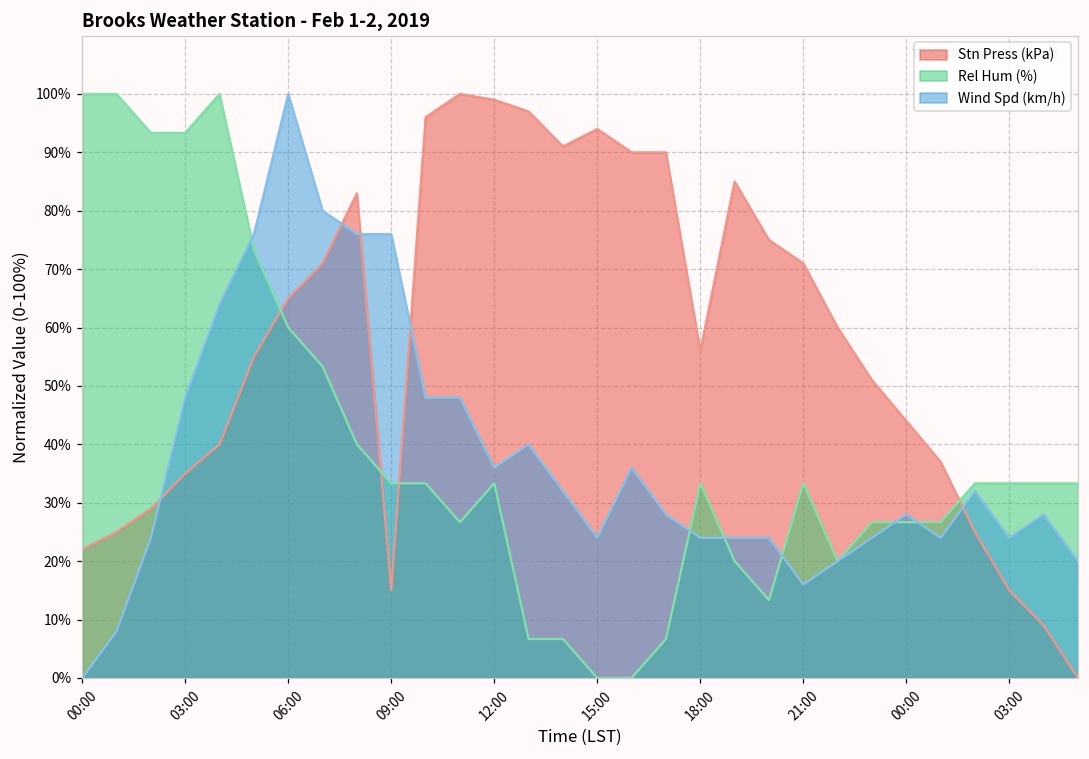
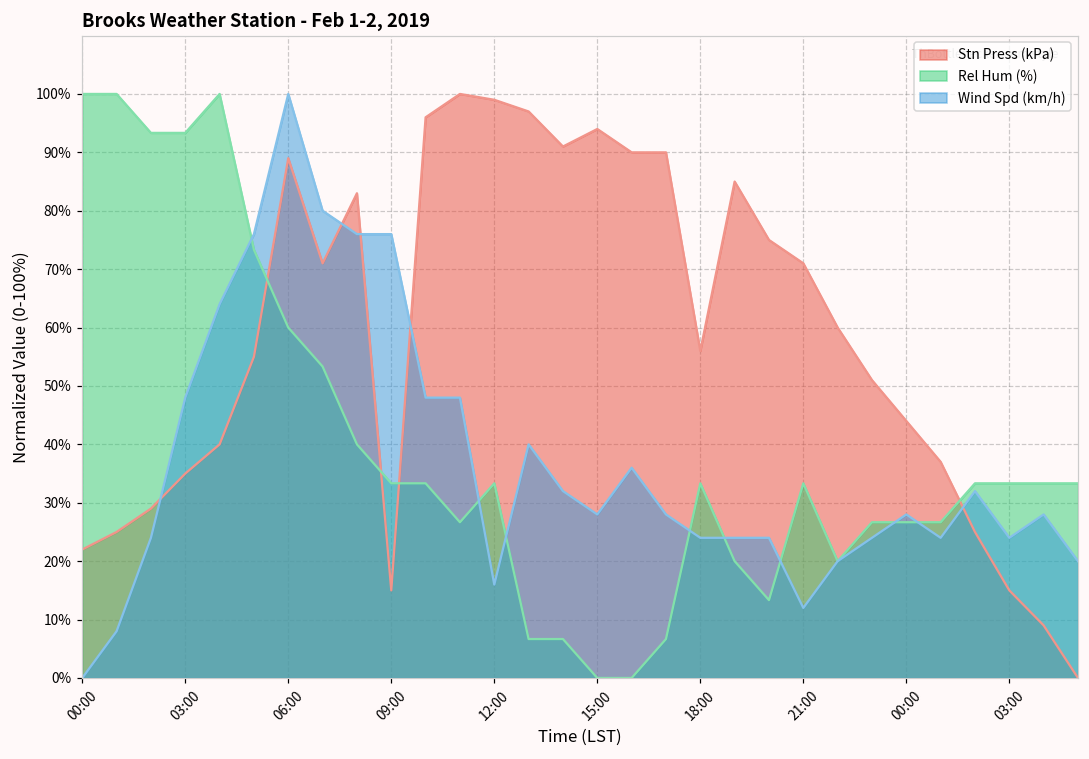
Stn Press (kPa), 06:00: 65% -> 89%
Wind Spd (km/h), 12:00: 36% -> 16%
Wind Spd (km/h), 15:00: 24% -> 28%
Wind Spd (km/h), 21:00: 16% -> 12%
